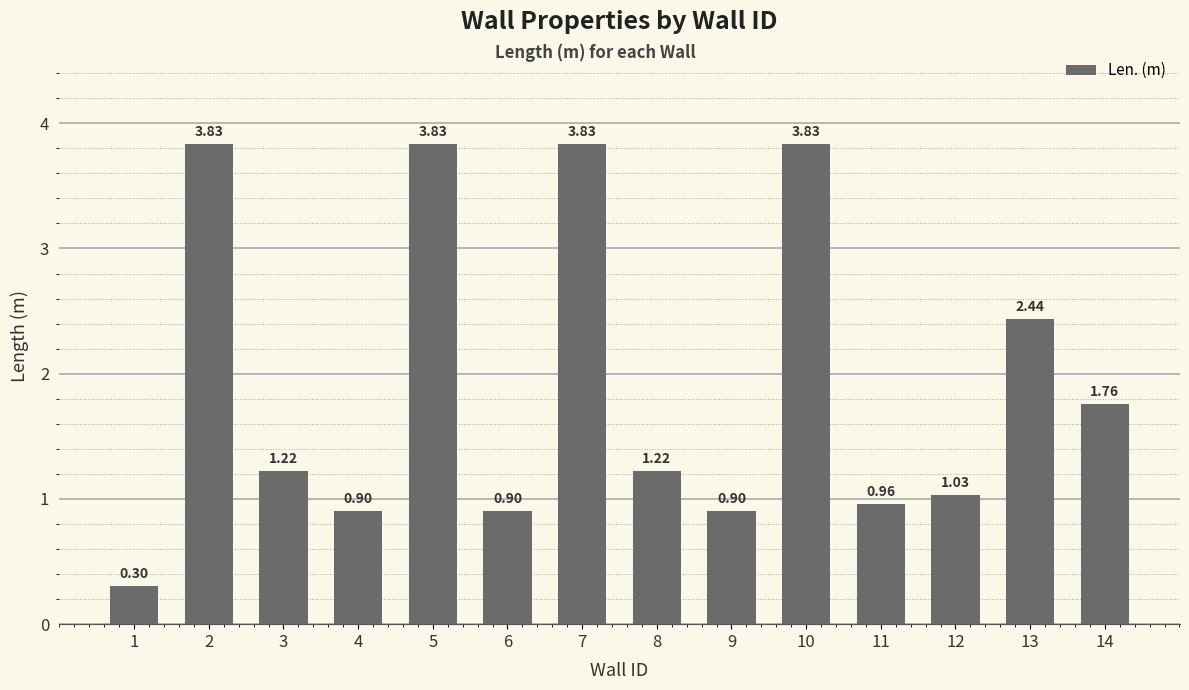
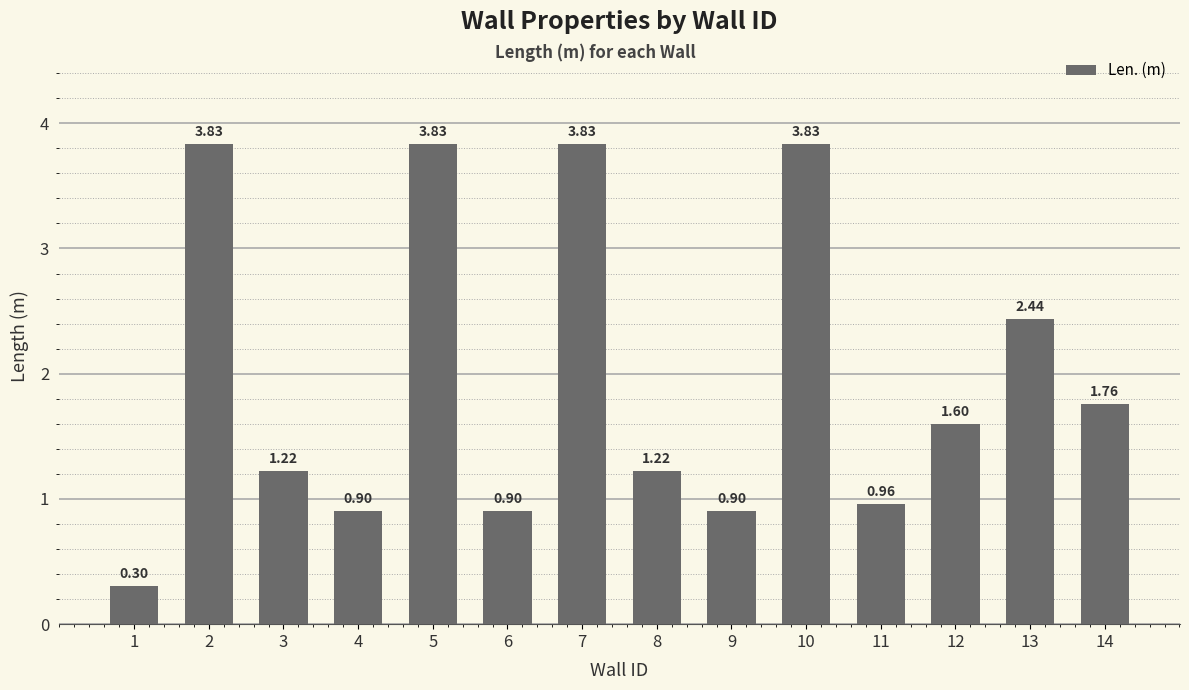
12: 1.03 -> 1.60
